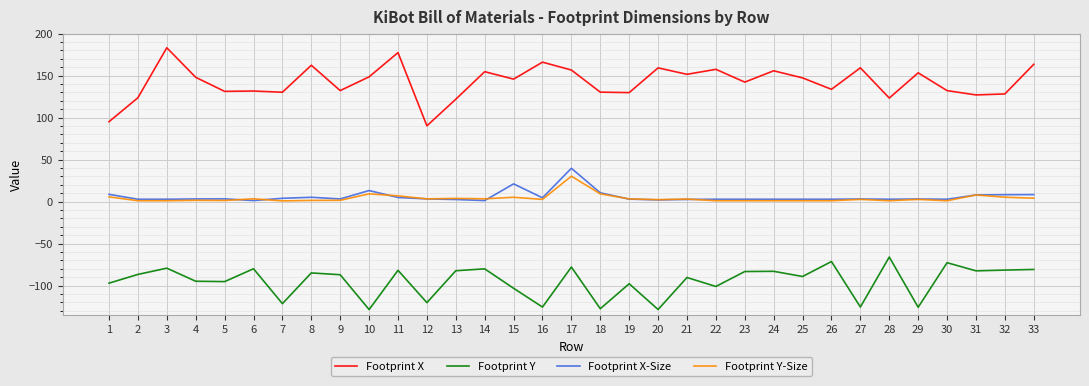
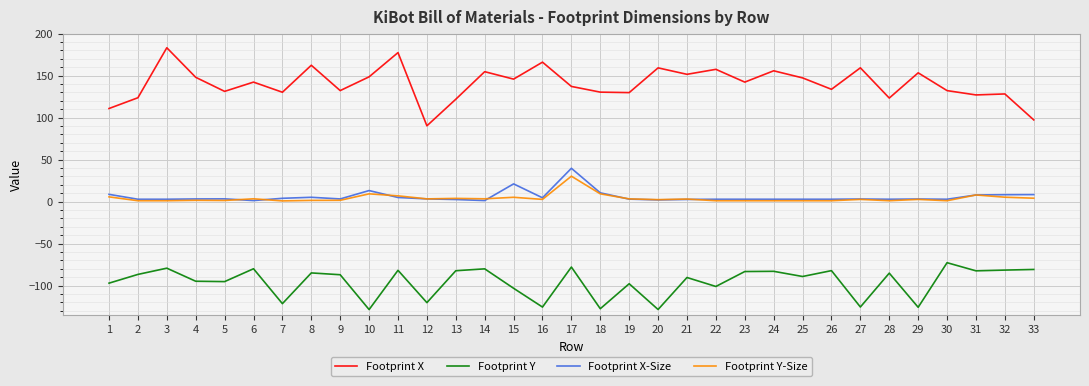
Footprint X, 1: 100 -> 110
Footprint X, 6: 130 -> 140
Footprint X, 17: 160 -> 140
Footprint Y, 26: -70 -> -80
Footprint Y, 28: -70 -> -90
Footprint X, 33: 160 -> 100
